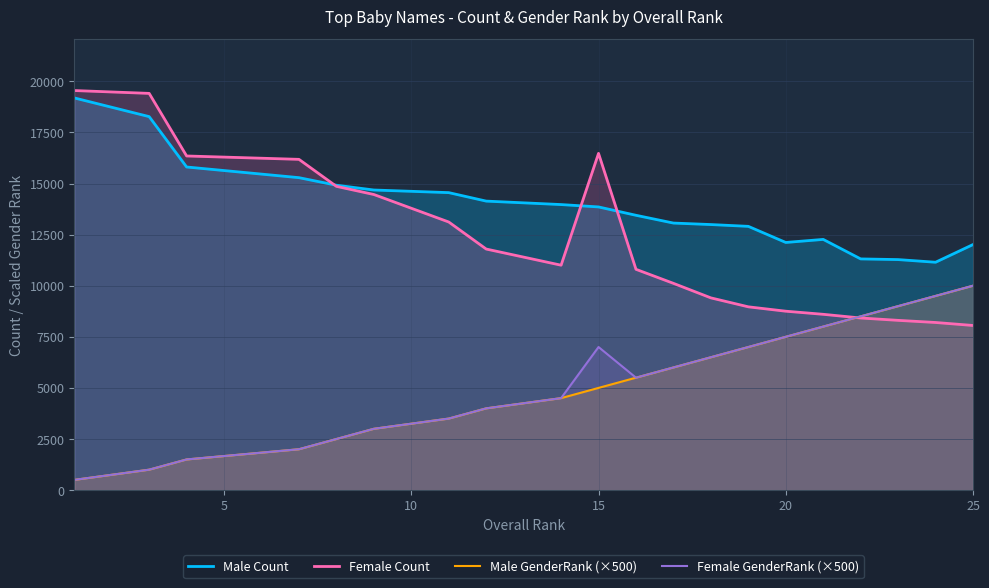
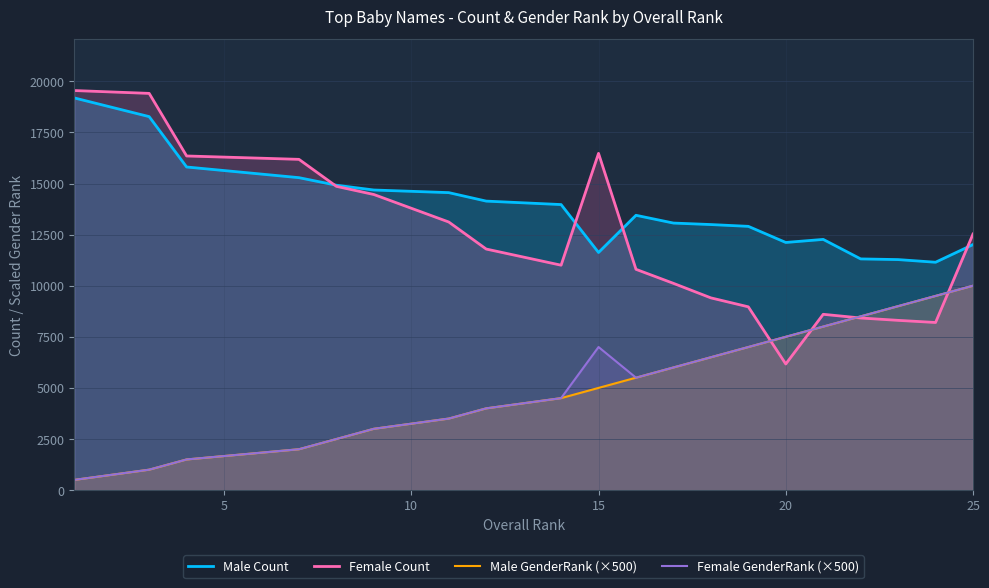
Male Count, 15: 13900 -> 11600
Female Count, 20: 8800 -> 6200
Female Count, 25: 8100 -> 12500
